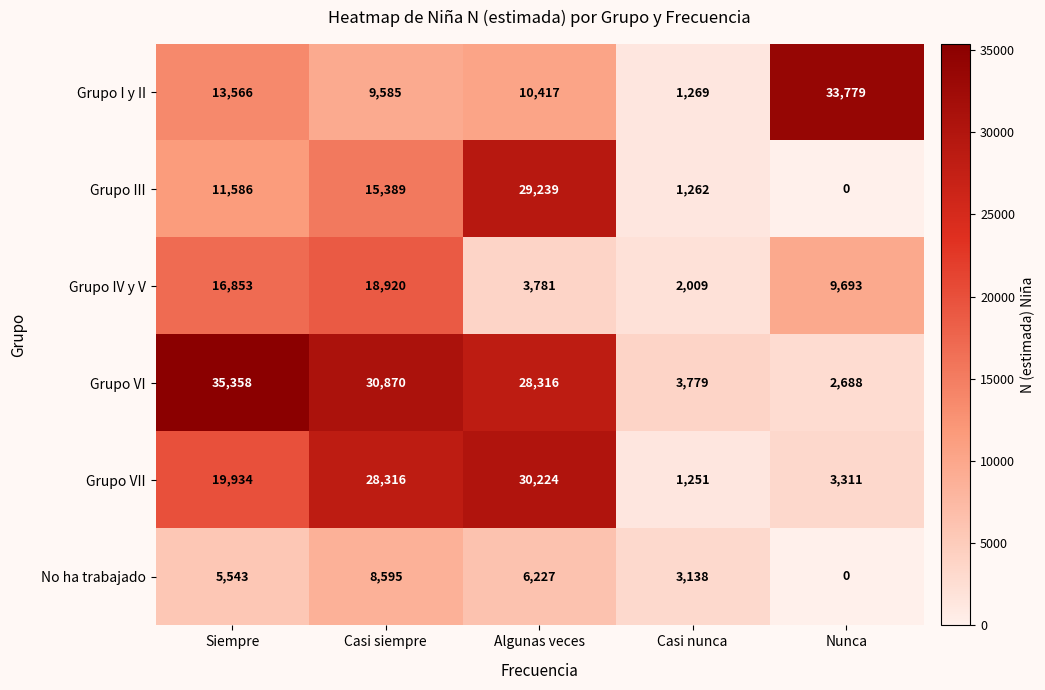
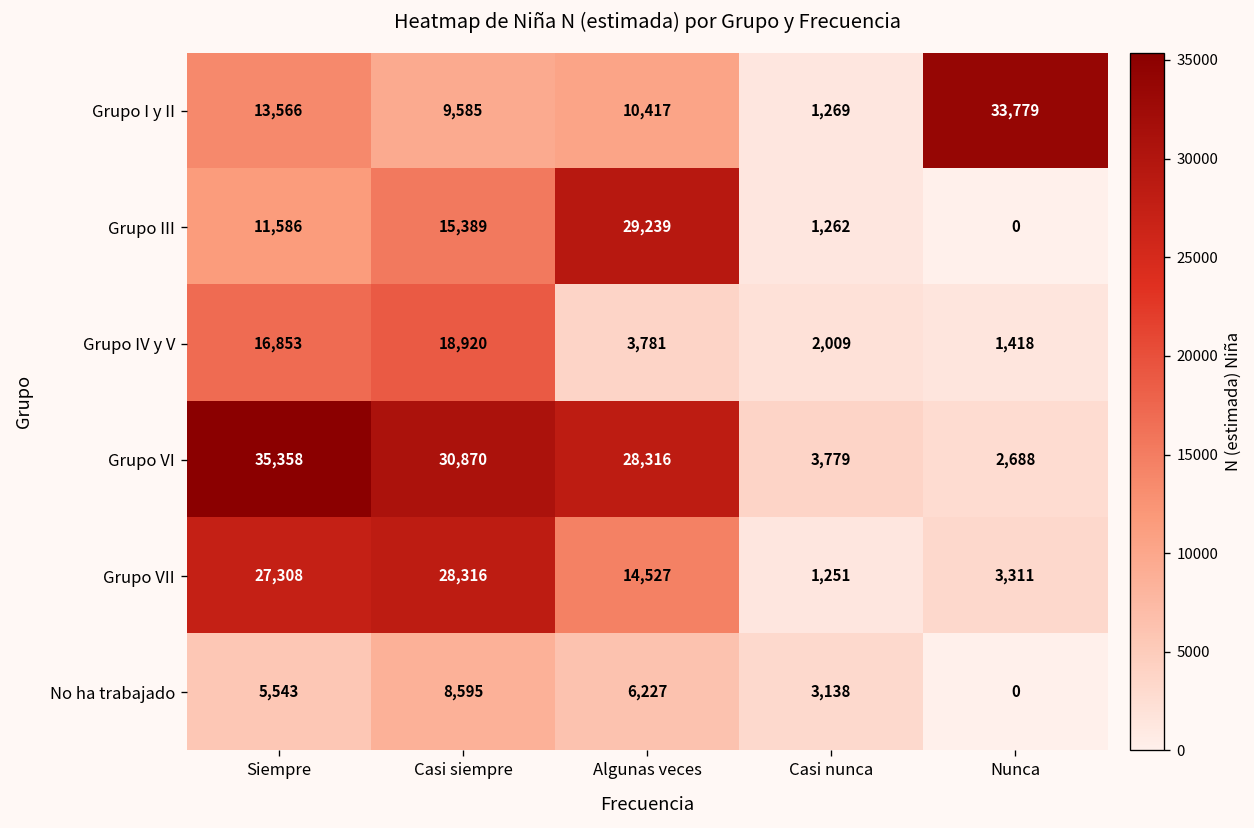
Grupo IV y V, Nunca: 9,693 -> 1,418
Grupo VII, Siempre: 19,934 -> 27,308
Grupo VII, Algunas veces: 30,224 -> 14,527
